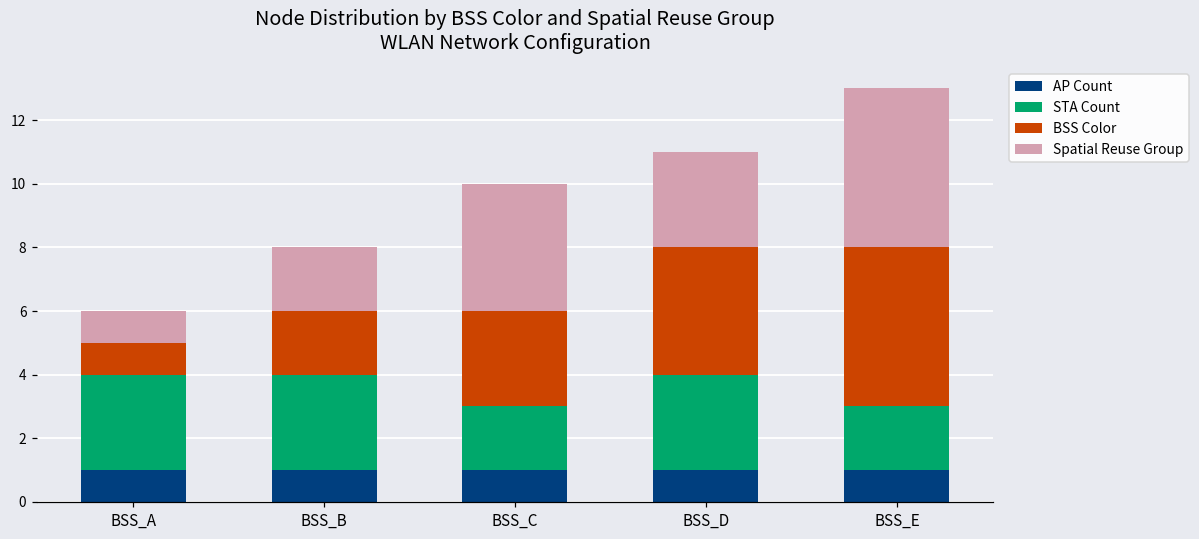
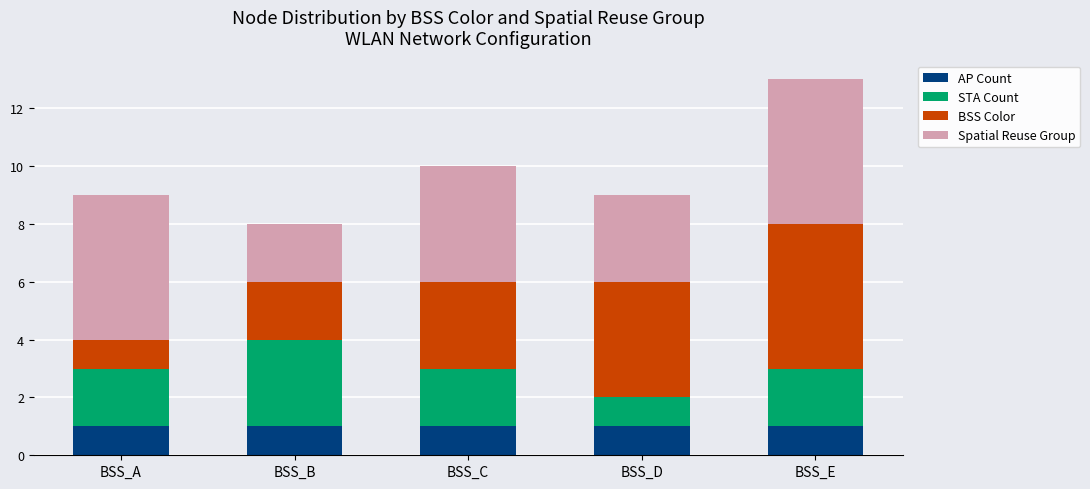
STA Count, BSS_A: 3 -> 2
Spatial Reuse Group, BSS_A: 1 -> 5
STA Count, BSS_D: 3 -> 1
